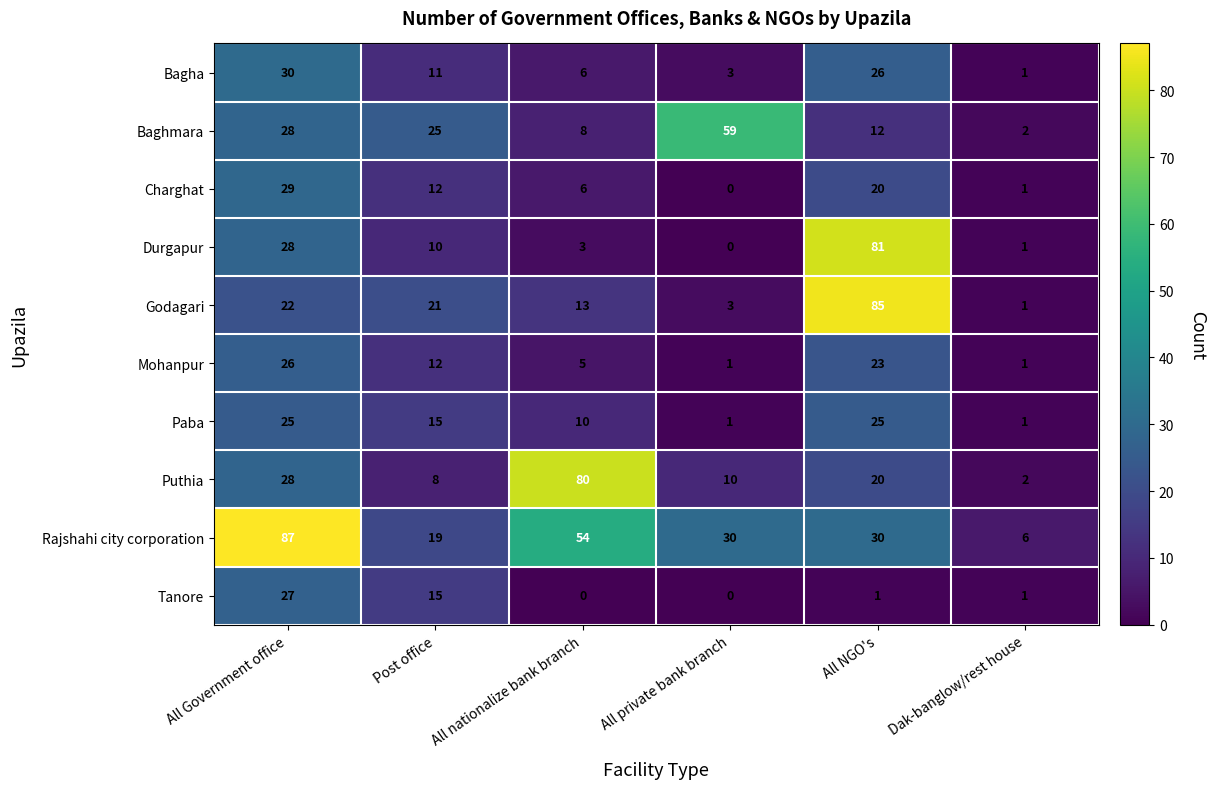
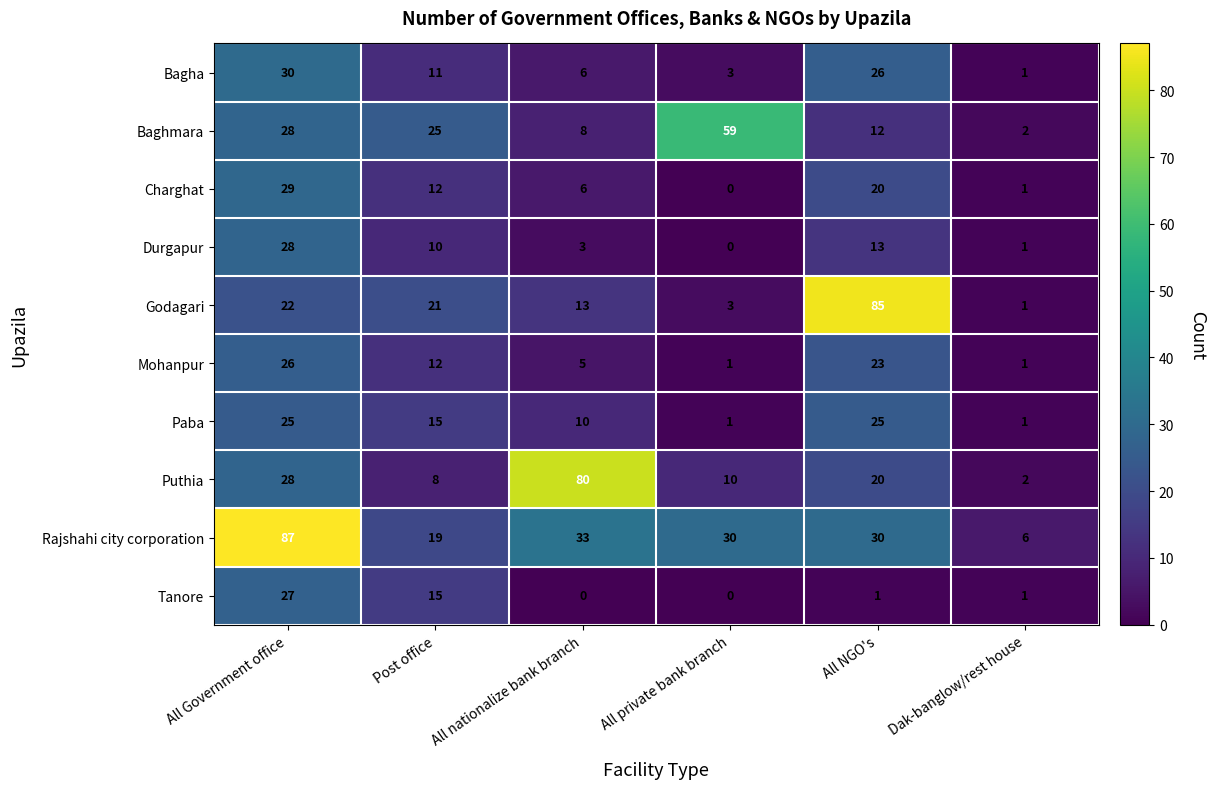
Durgapur, All NGO's: 81 -> 13
Rajshahi city corporation, All nationalize bank branch: 54 -> 33
